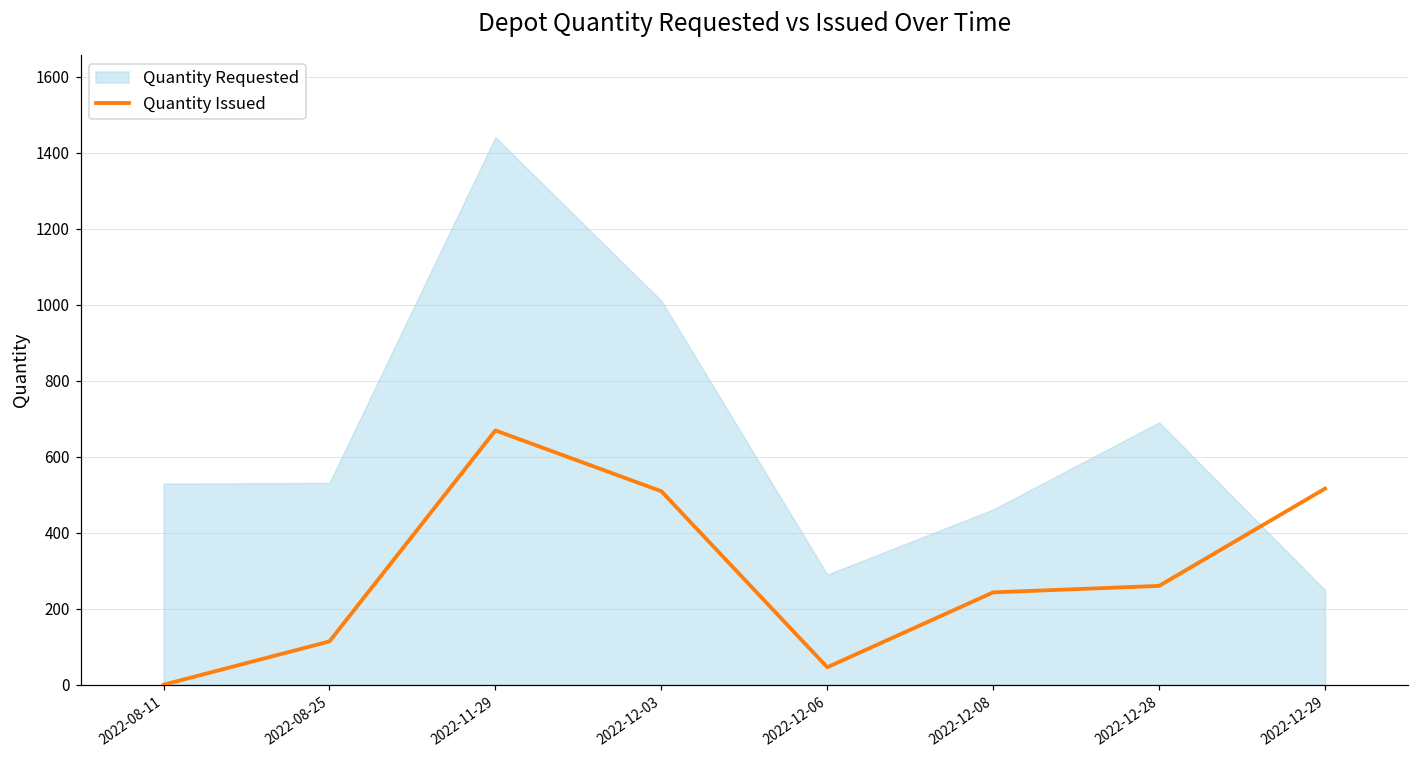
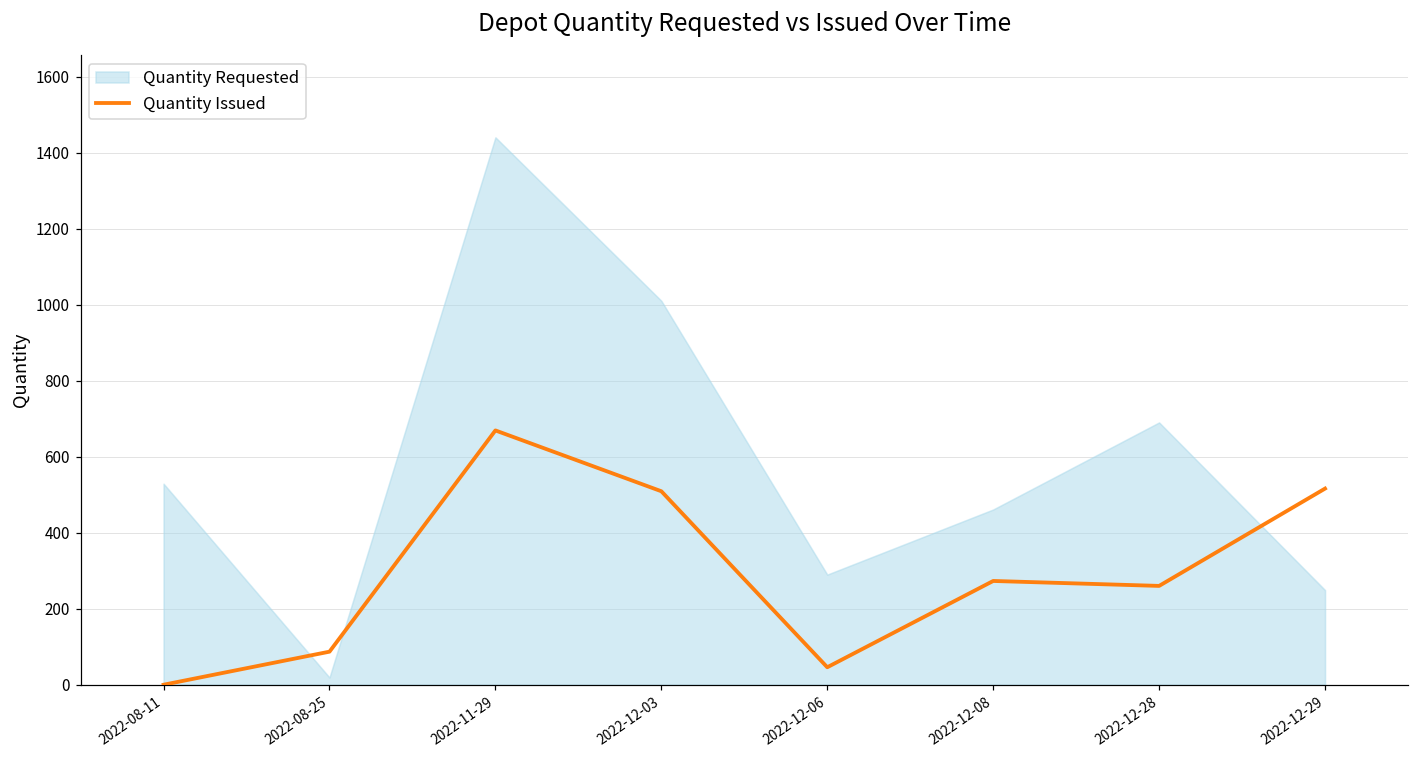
Quantity Issued, 2022-08-25: 110 -> 90
Quantity Requested, 2022-08-25: 530 -> 20
Quantity Issued, 2022-12-08: 240 -> 270
